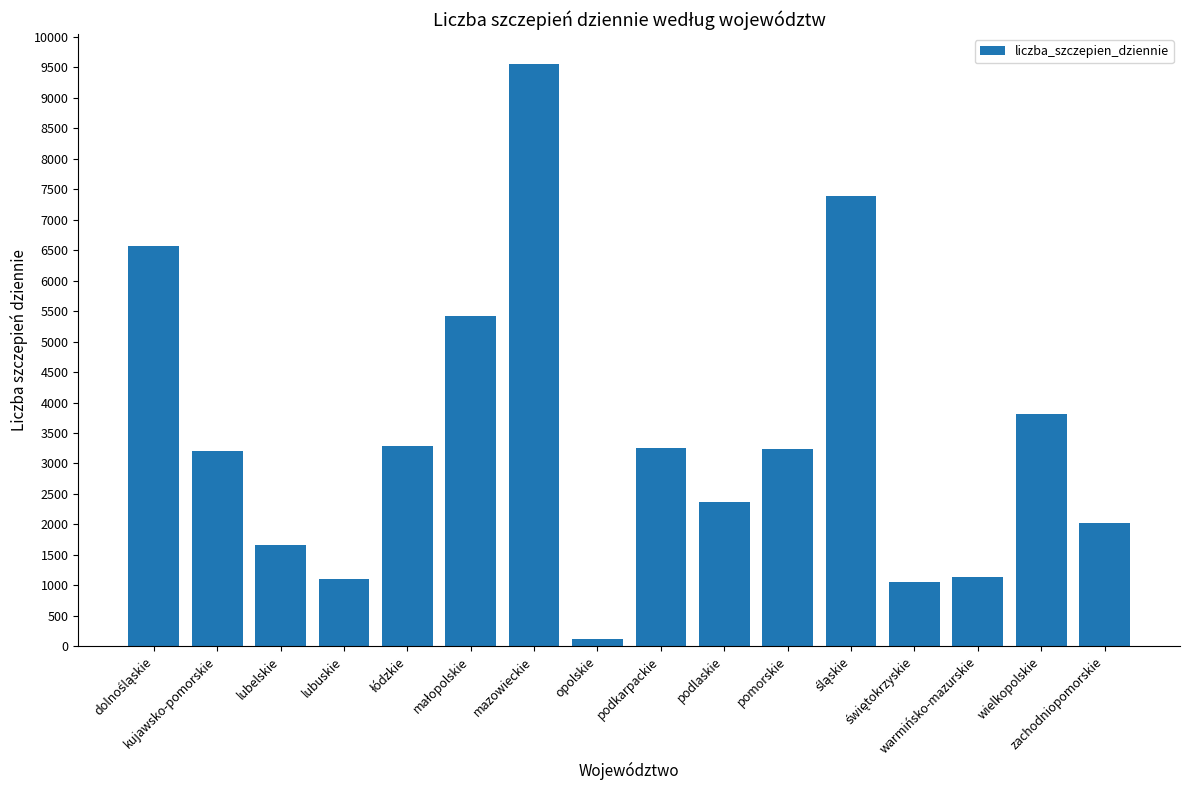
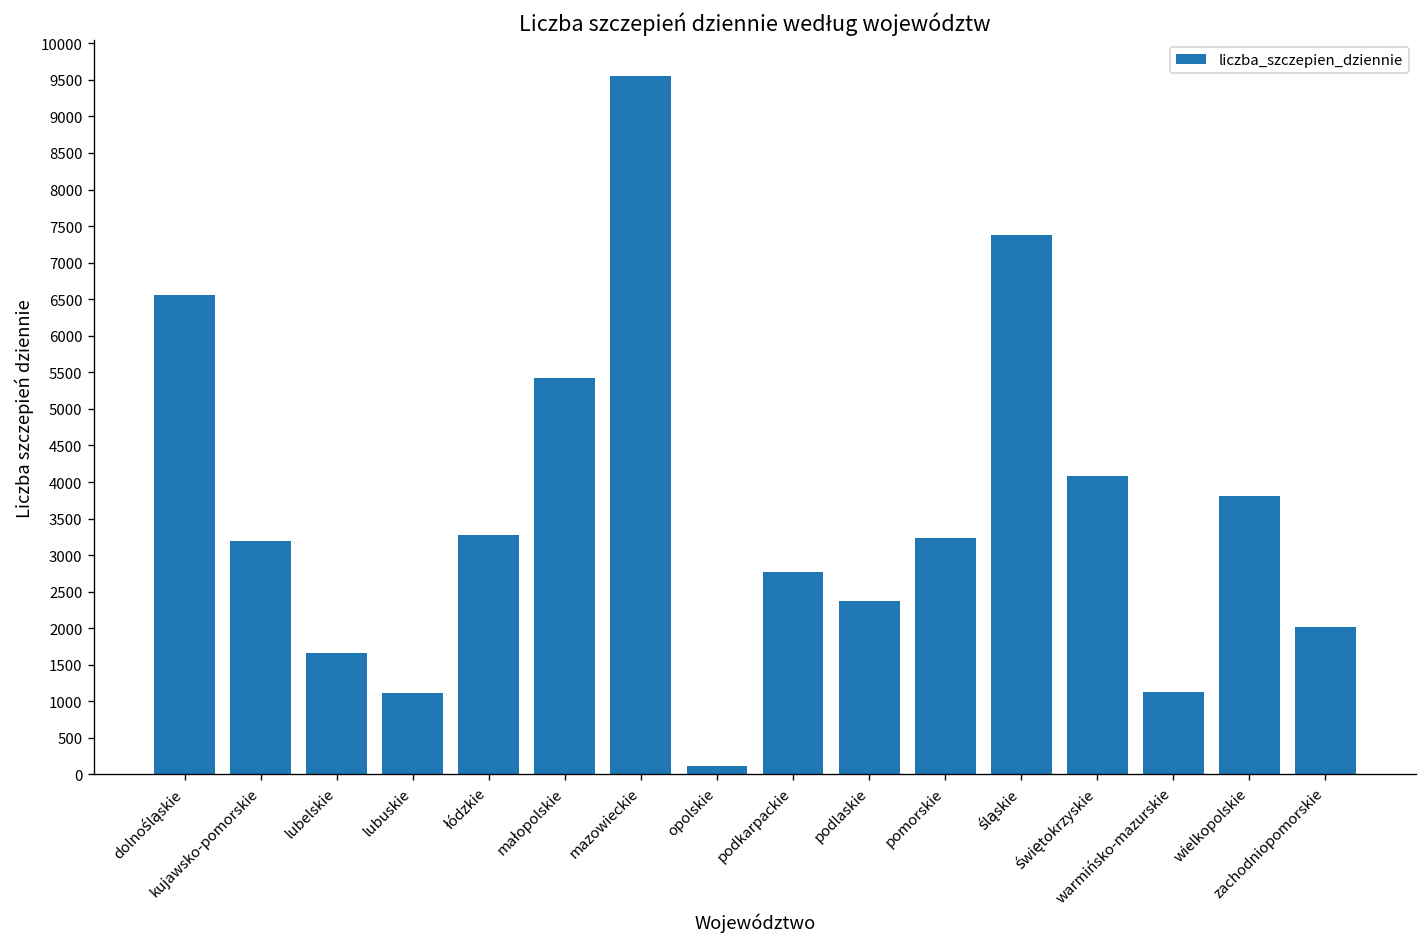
podkarpackie: 3300 -> 2800
świętokrzyskie: 1100 -> 4100
